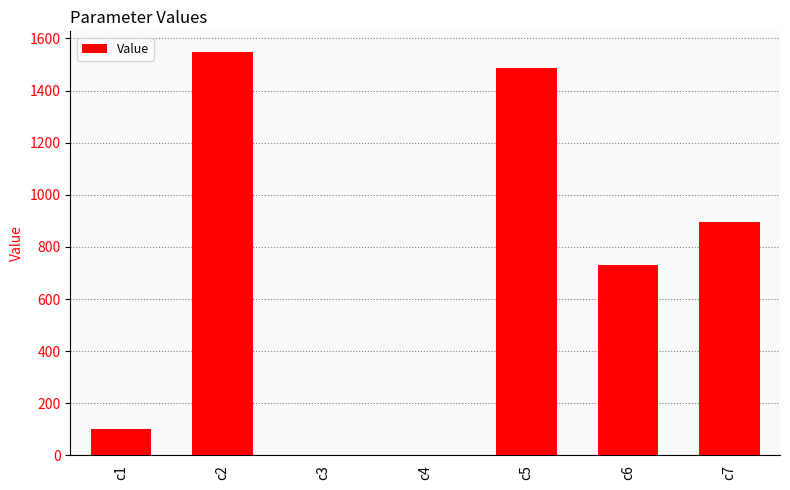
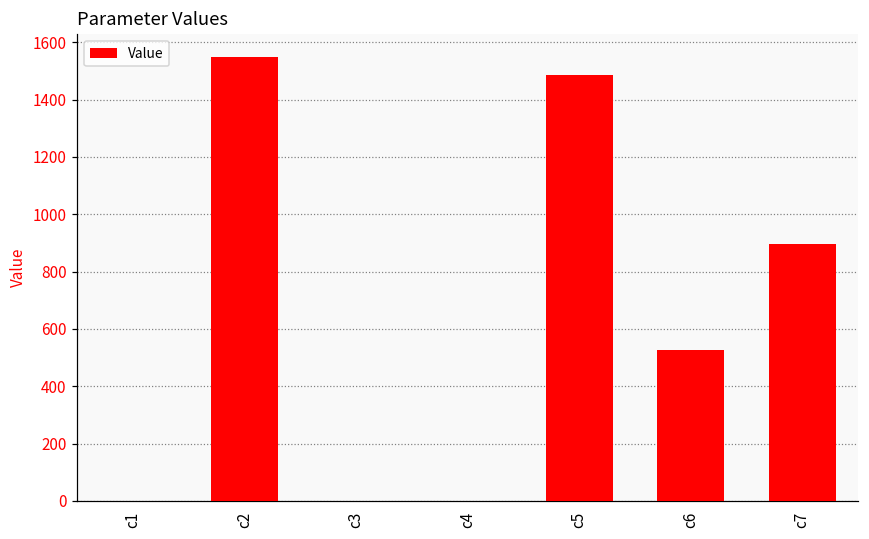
c1: 100 -> 0
c6: 730 -> 530
